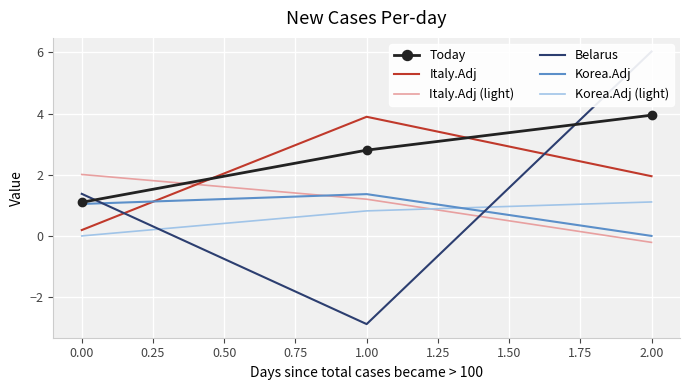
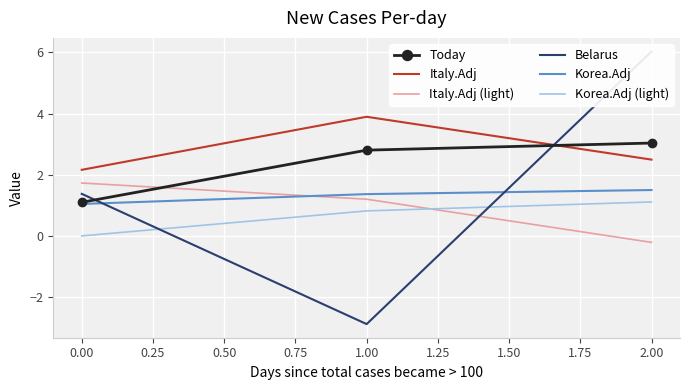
Italy.Adj, 0.00: 0.2 -> 2.2
Italy.Adj (light), 0.00: 2.0 -> 1.7
Today, 2.00: 3.9 -> 3.0
Italy.Adj, 2.00: 2.0 -> 2.5
Korea.Adj, 2.00: 0.0 -> 1.5
